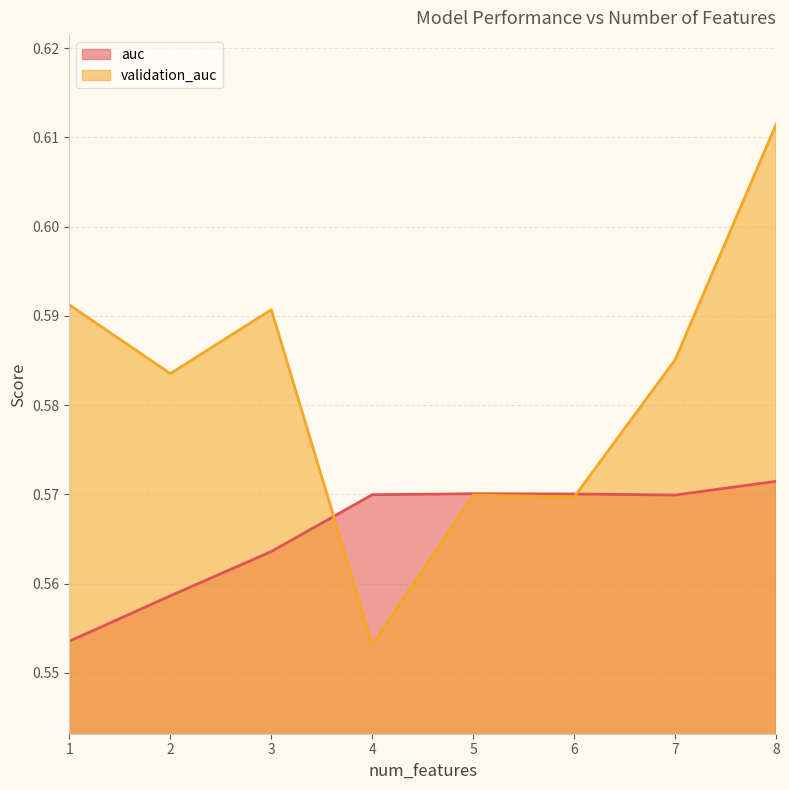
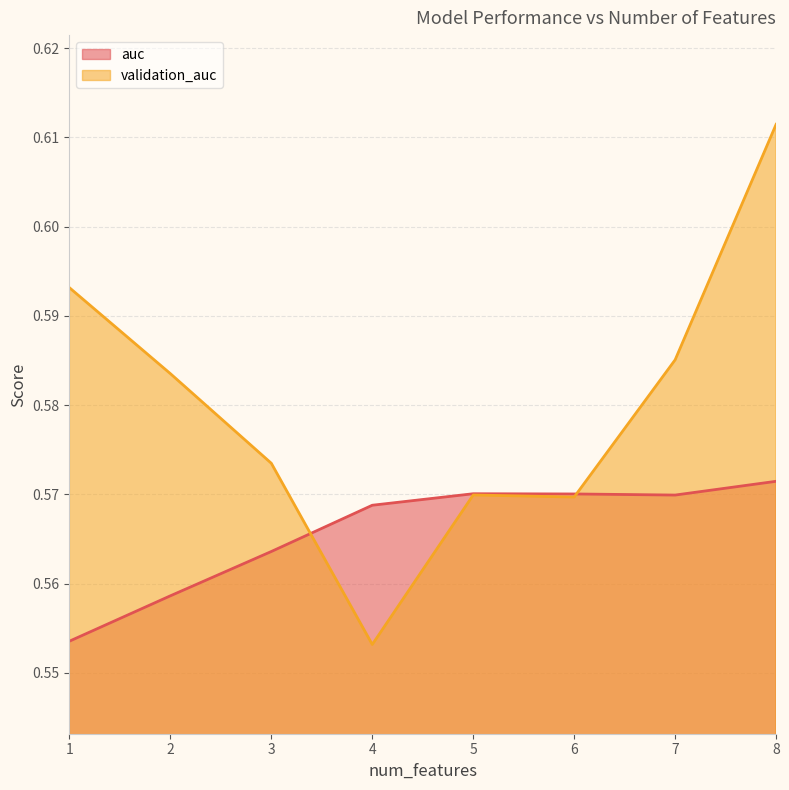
validation_auc, 1: 0.591 -> 0.593
validation_auc, 3: 0.591 -> 0.573
auc, 4: 0.570 -> 0.569
